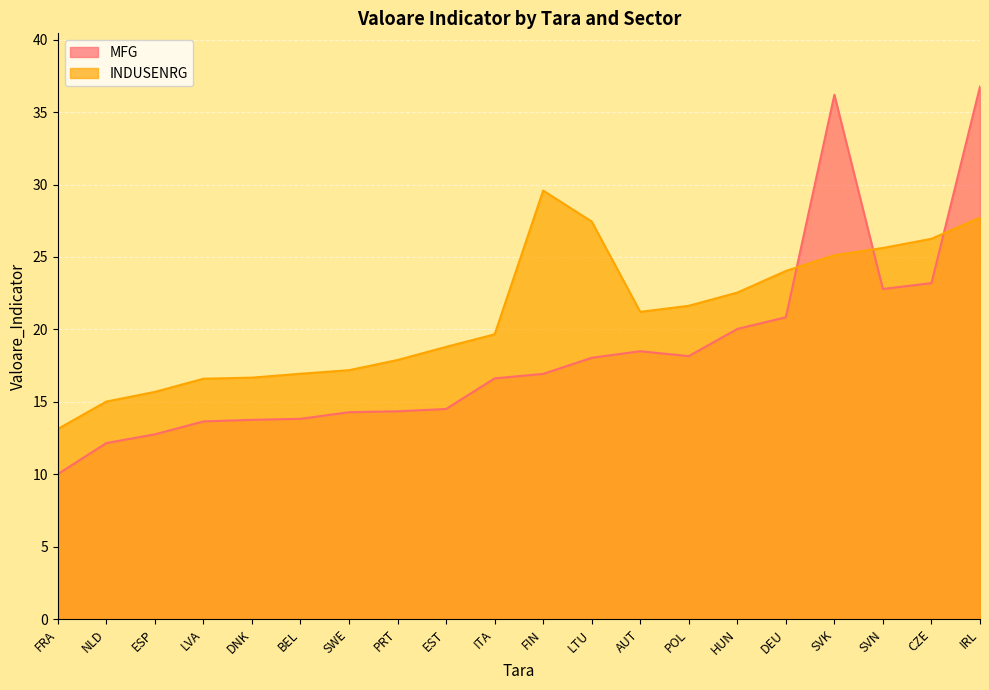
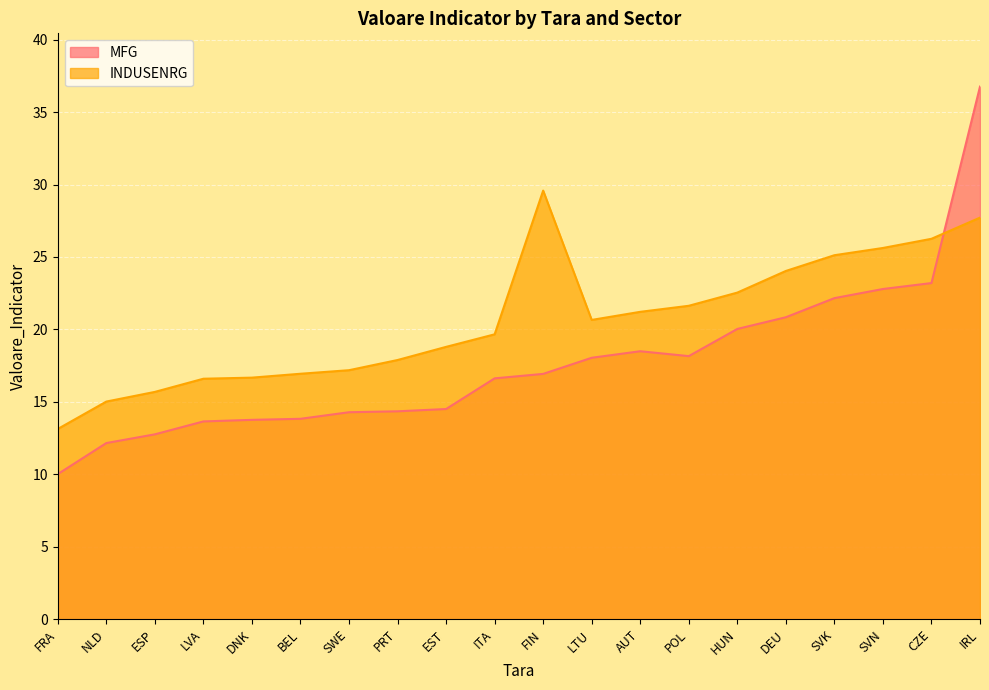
INDUSENRG, LTU: 27.4 -> 20.7
MFG, SVK: 36.2 -> 22.2
